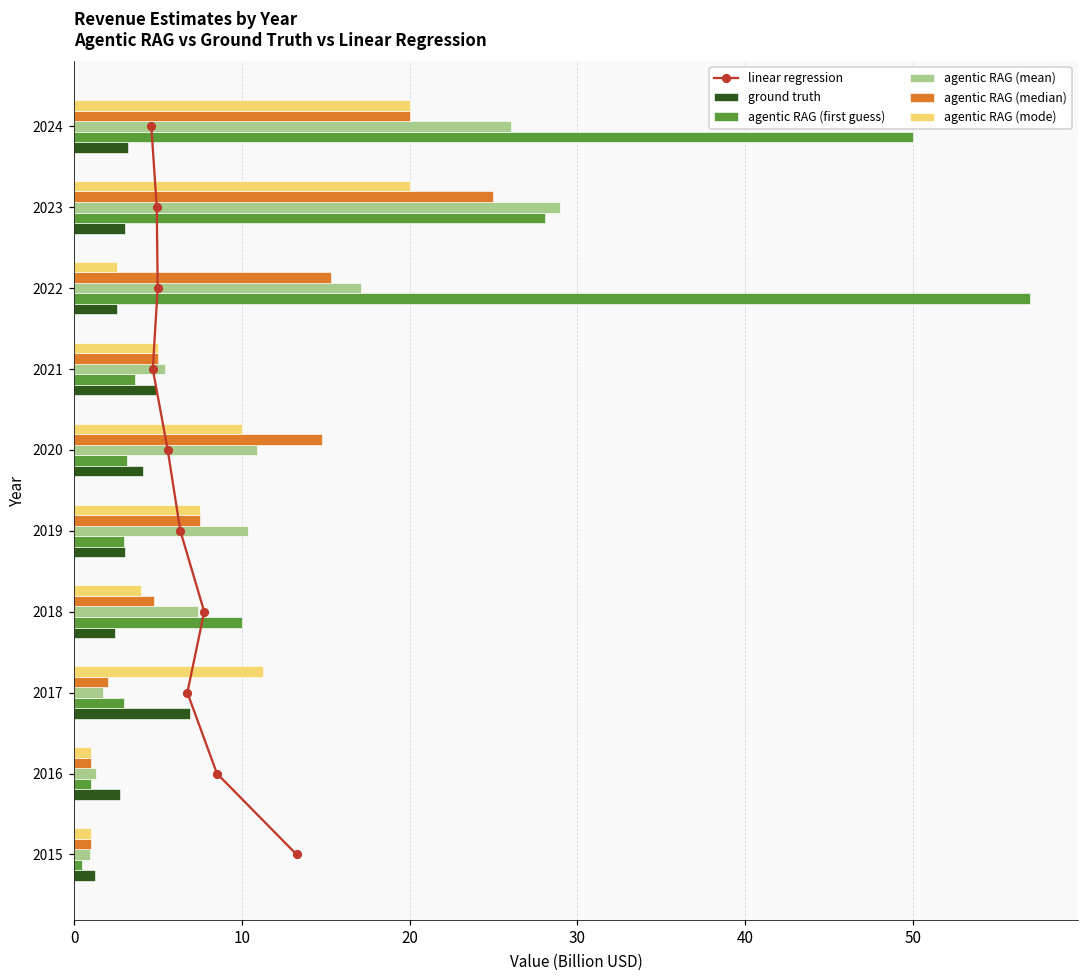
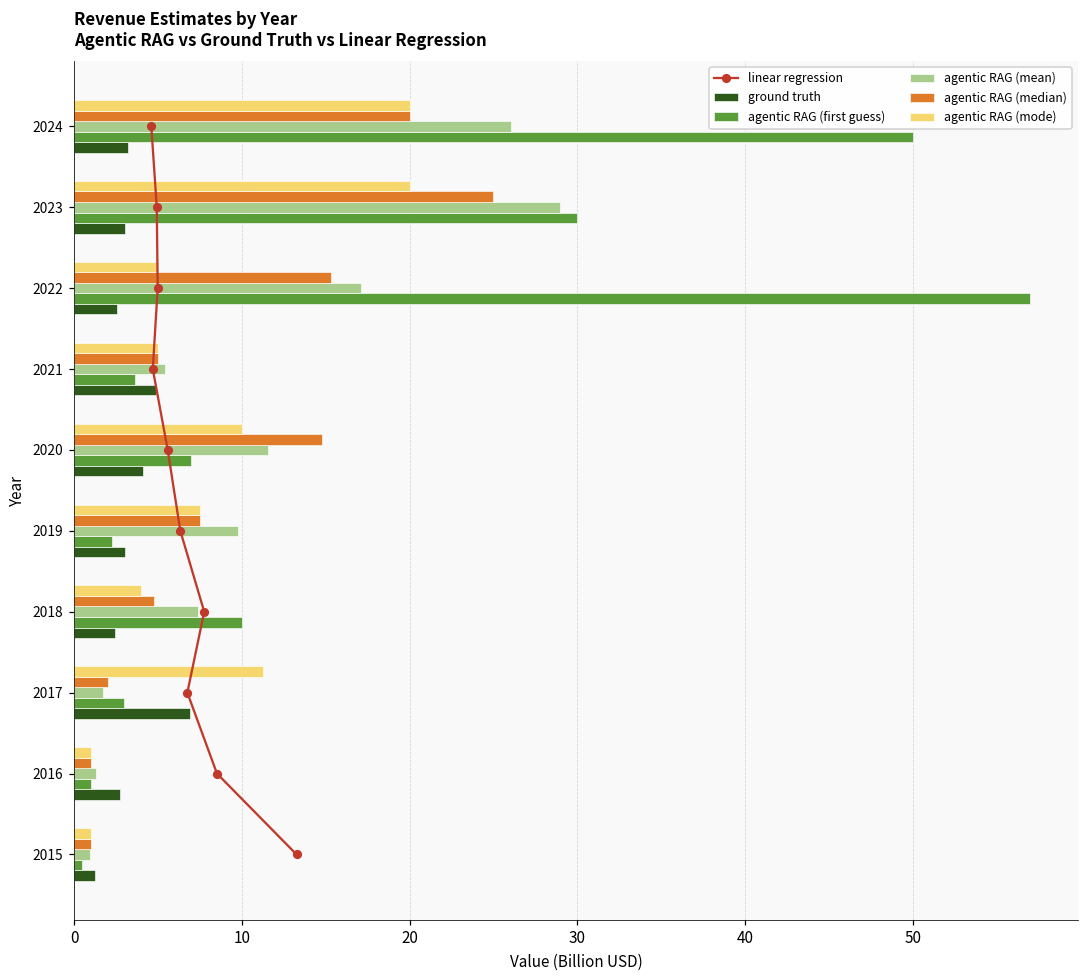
agentic RAG (first guess), 2023: 28.1 -> 30.0
agentic RAG (mode), 2022: 2.6 -> 5.0
agentic RAG (mean), 2020: 10.9 -> 11.6
agentic RAG (first guess), 2020: 3.2 -> 7.0
agentic RAG (mean), 2019: 10.4 -> 9.8
agentic RAG (first guess), 2019: 3.0 -> 2.3
